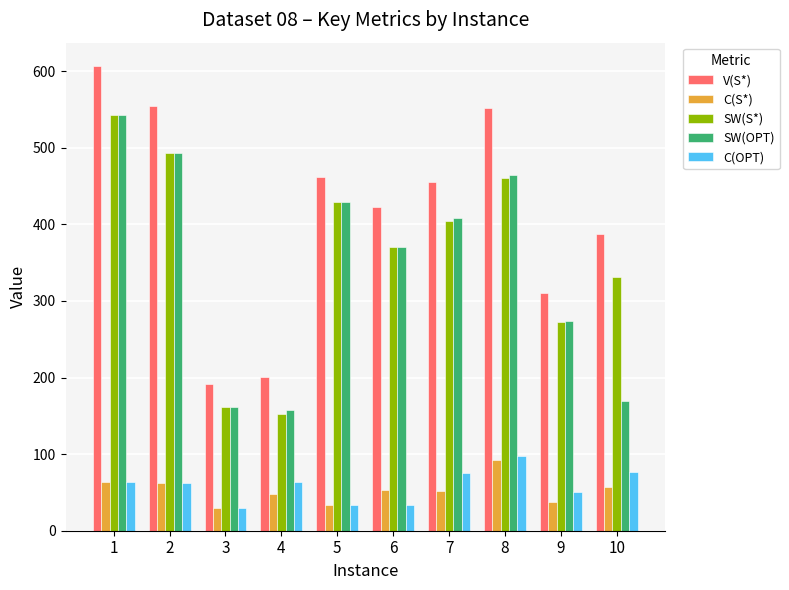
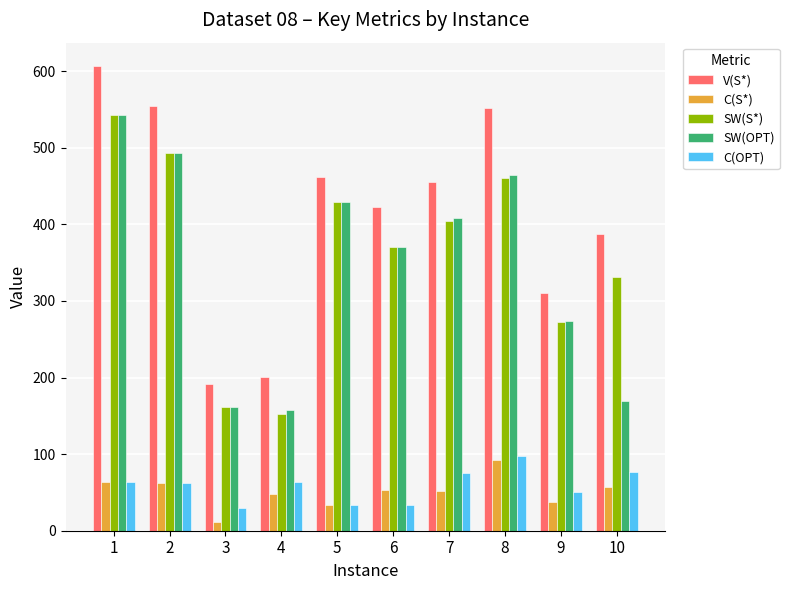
C(S*), 3: 30 -> 10
